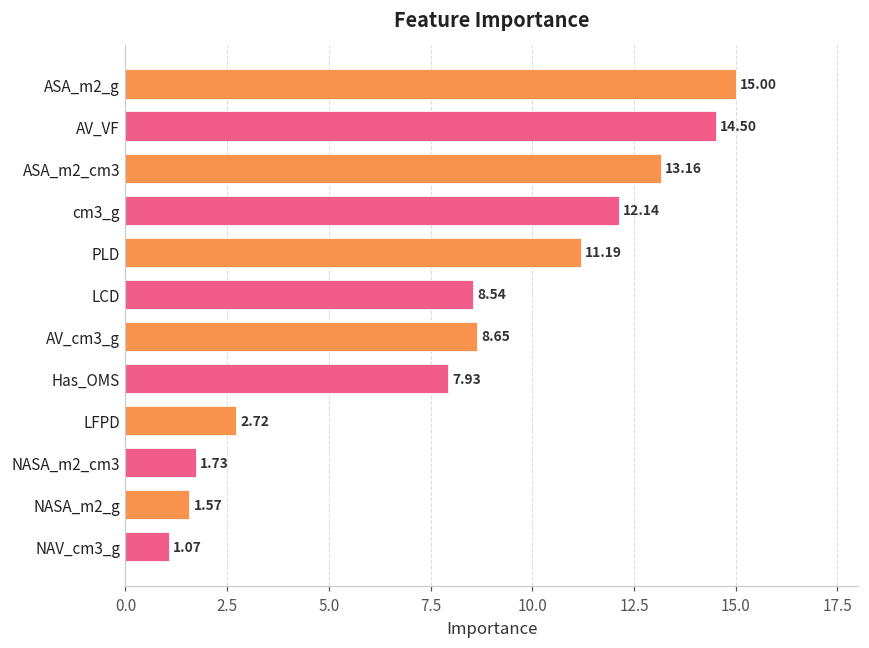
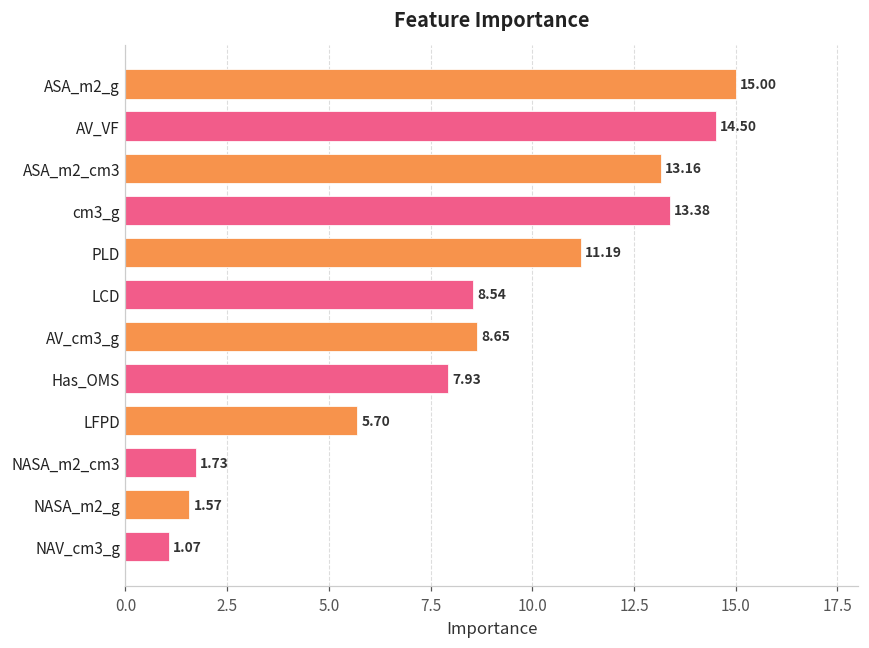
cm3_g: 12.14 -> 13.38
LFPD: 2.72 -> 5.70
